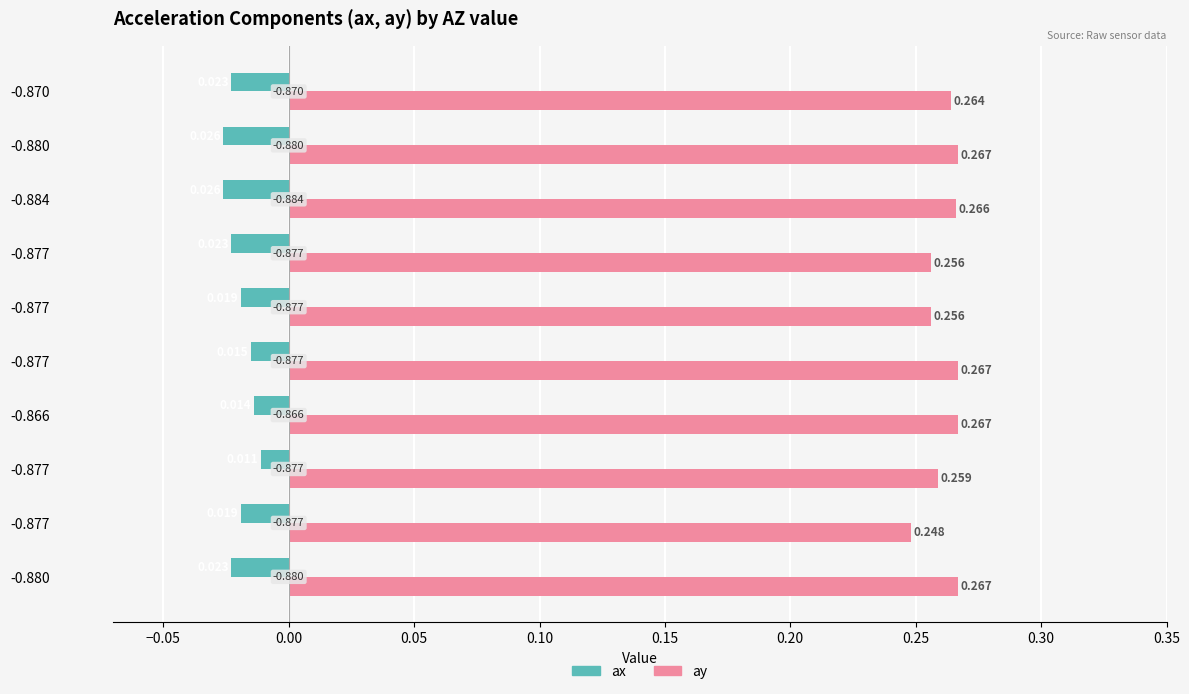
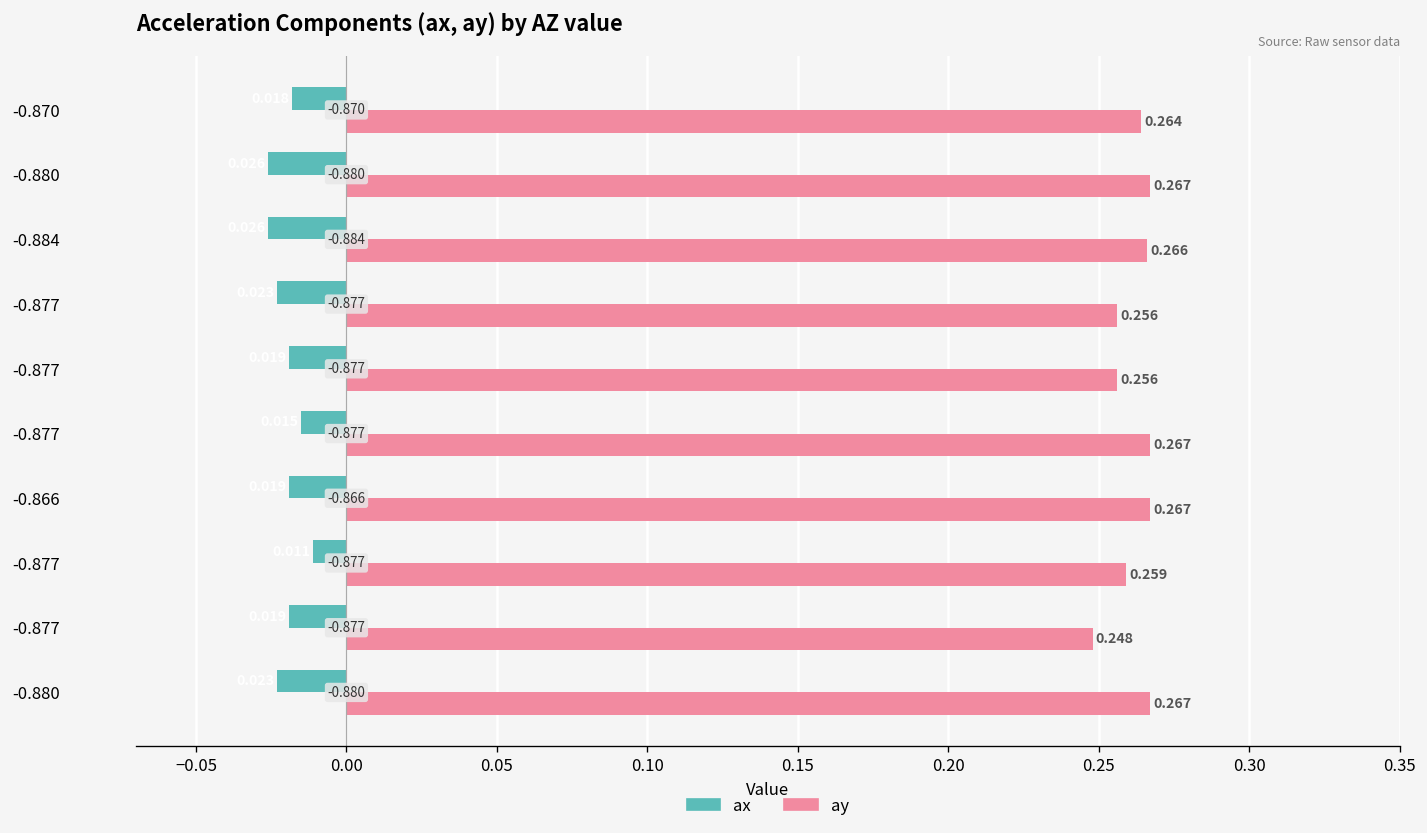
ax, -0.870: -0.023 -> -0.018
ax, -0.866: -0.014 -> -0.019
